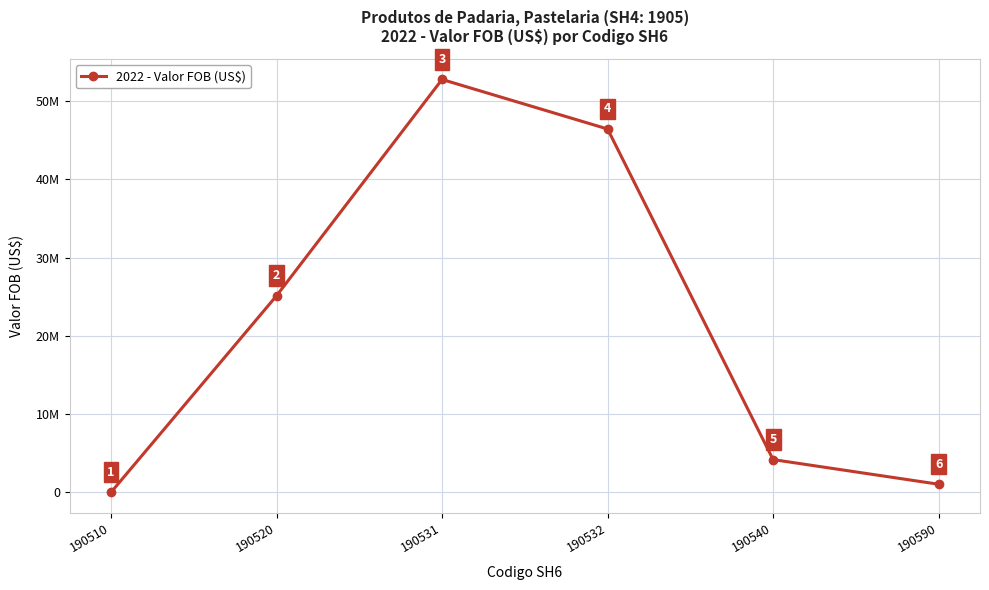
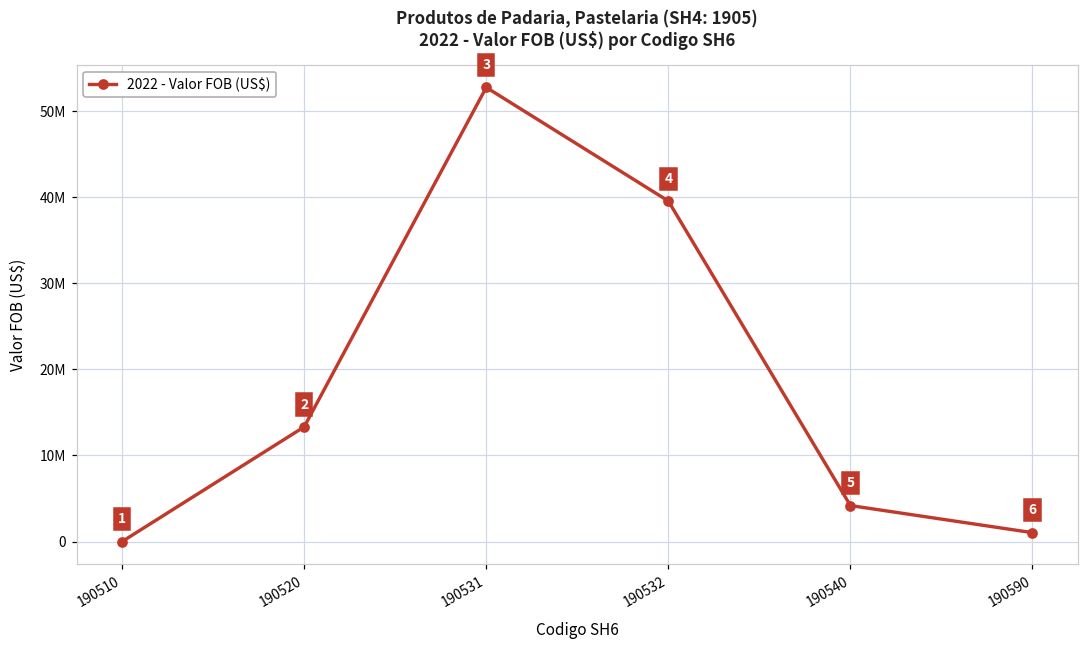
190520: 25000000 -> 13000000
190532: 46000000 -> 40000000
